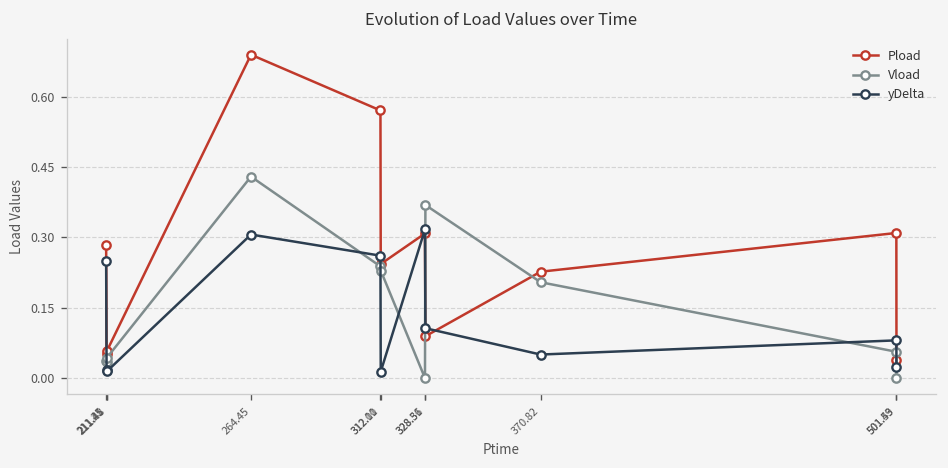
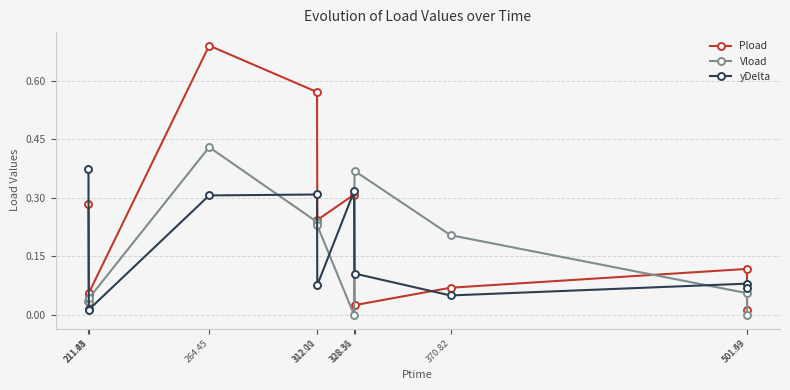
yDelta, 211.25: 0.25 -> 0.37
yDelta, 312.00: 0.26 -> 0.31
yDelta, 312.11: 0.01 -> 0.08
Pload, 328.51: 0.09 -> 0.03
Pload, 370.82: 0.23 -> 0.07
Pload, 501.49: 0.31 -> 0.12
Pload, 501.53: 0.04 -> 0.01
yDelta, 501.53: 0.02 -> 0.07
